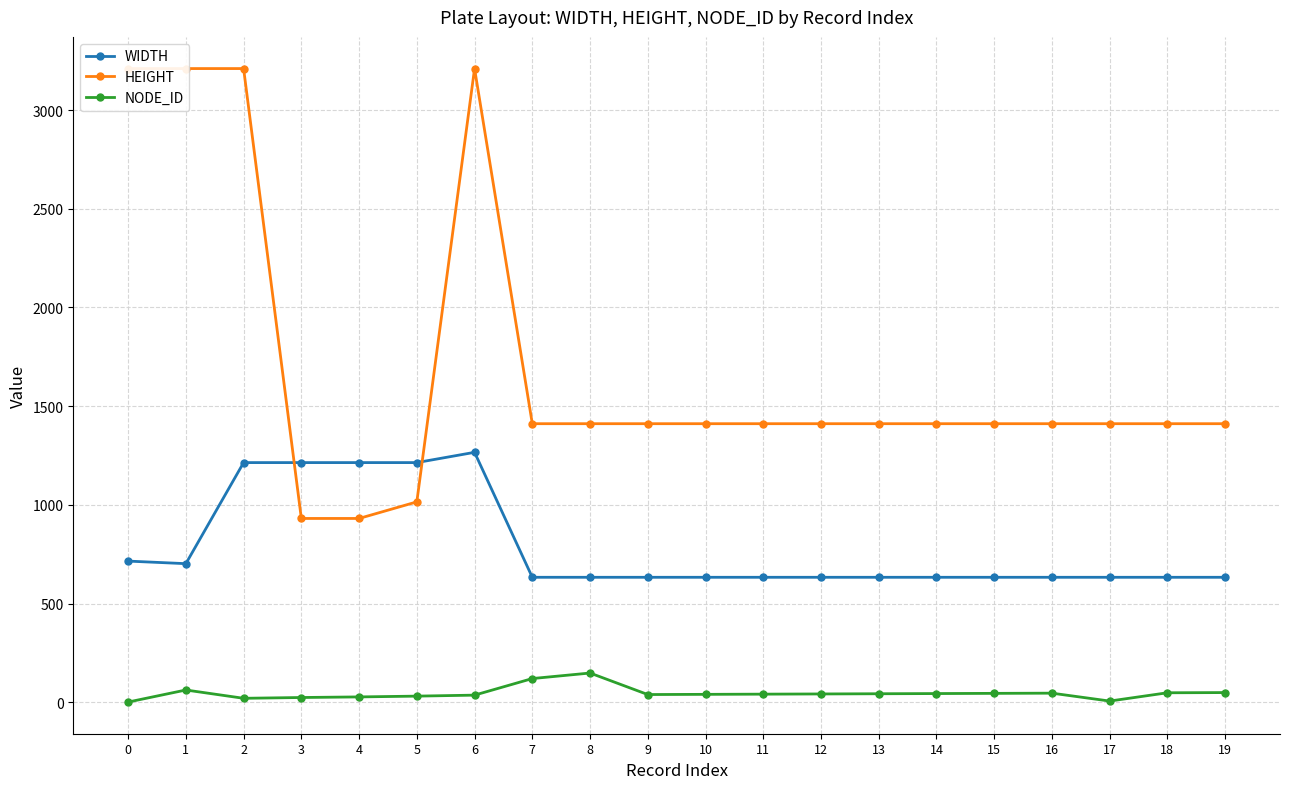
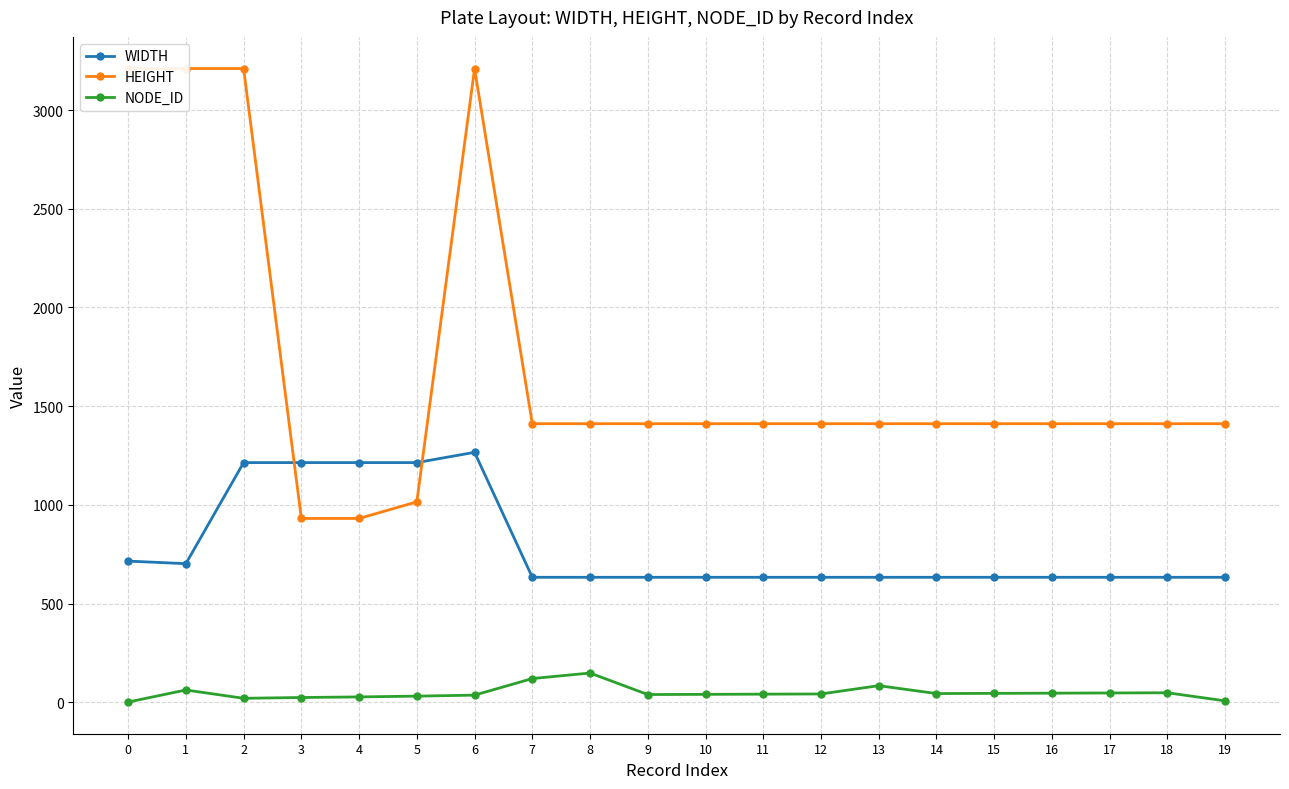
NODE_ID, 13: 40 -> 80
NODE_ID, 17: 10 -> 50
NODE_ID, 19: 50 -> 10
